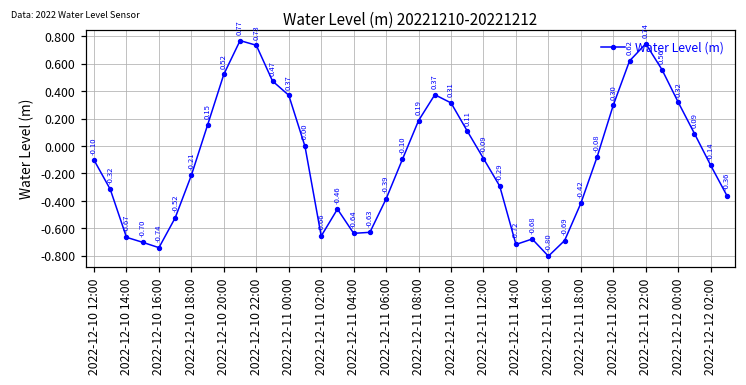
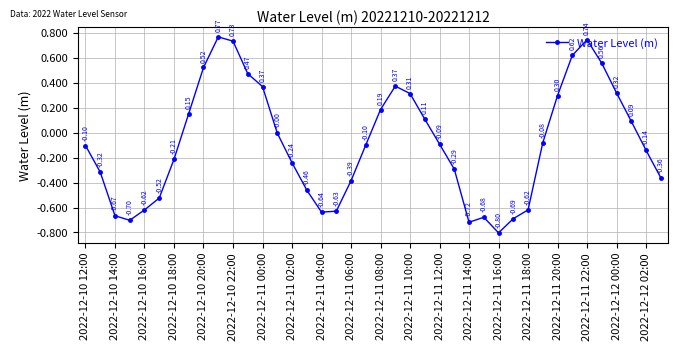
2022-12-10 16:00: -0.74 -> -0.62
2022-12-11 02:00: -0.66 -> -0.24
2022-12-11 18:00: -0.42 -> -0.62
